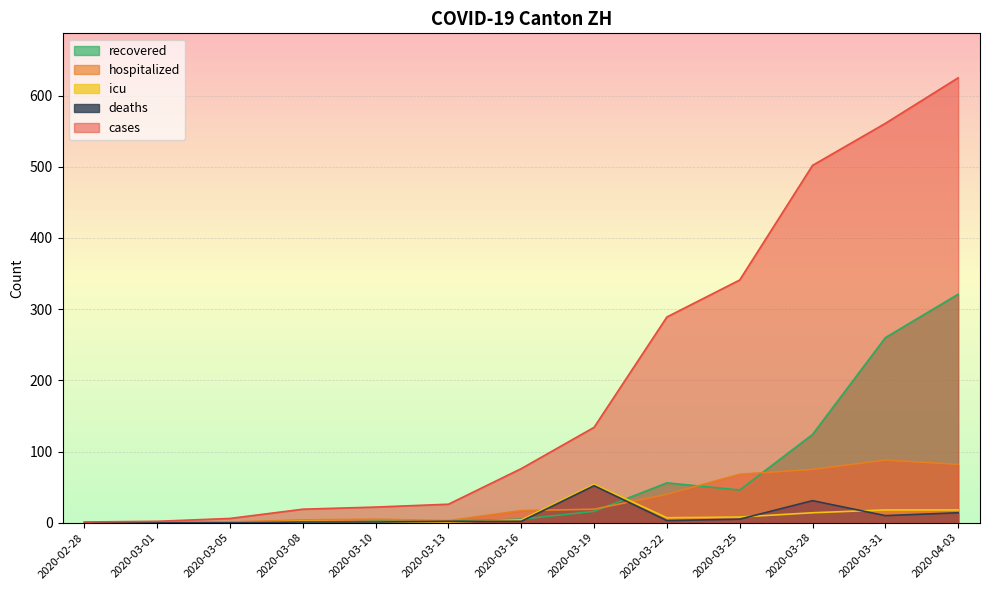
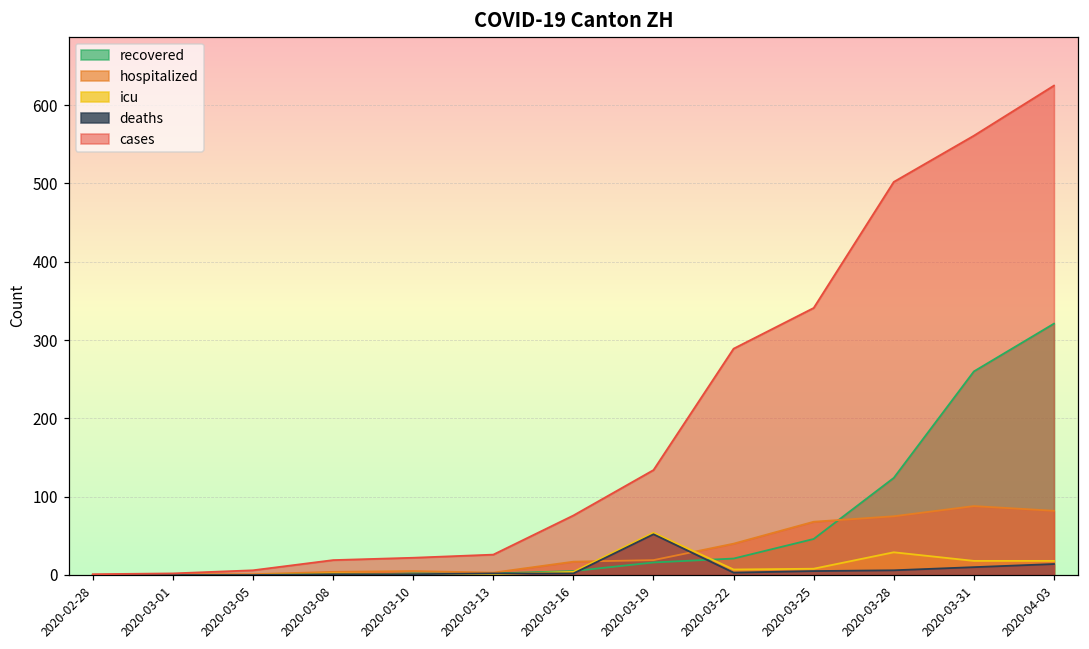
recovered, 2020-03-22: 60 -> 20
icu, 2020-03-28: 10 -> 30
deaths, 2020-03-28: 30 -> 10
